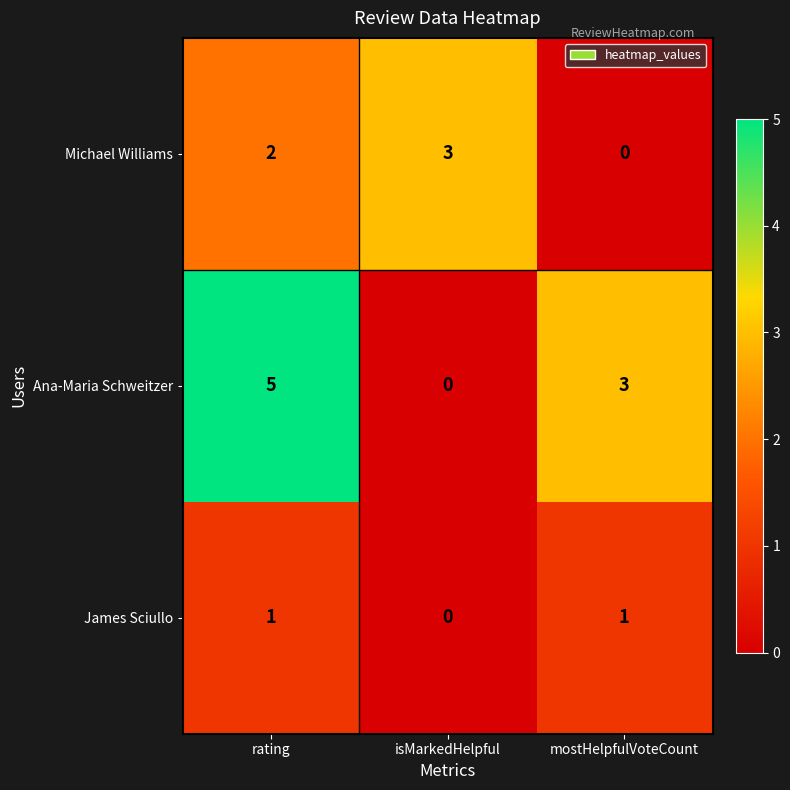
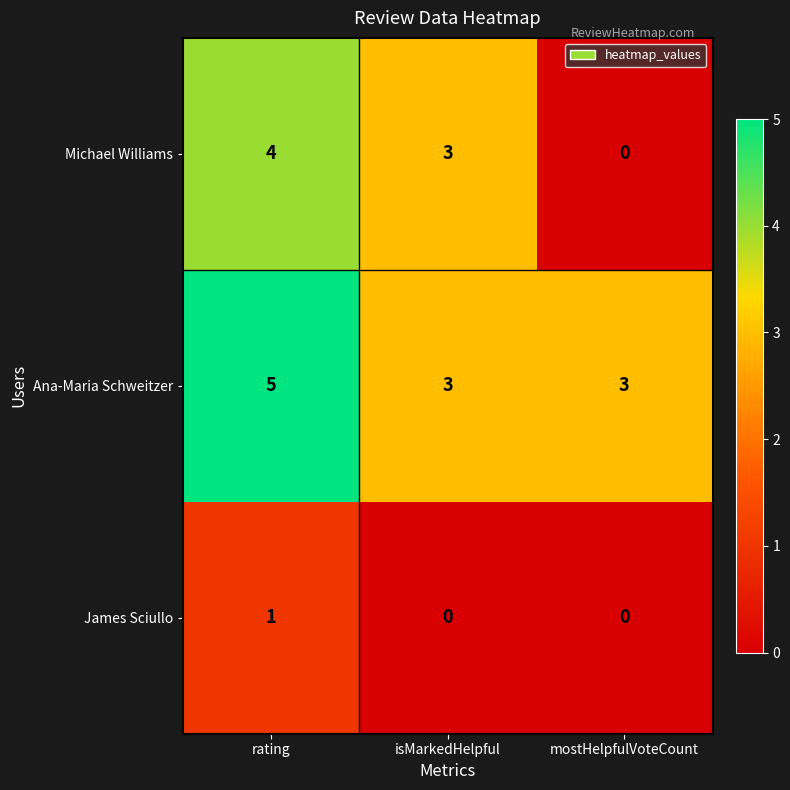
Michael Williams, rating: 2 -> 4
Ana-Maria Schweitzer, isMarkedHelpful: 0 -> 3
James Sciullo, mostHelpfulVoteCount: 1 -> 0
